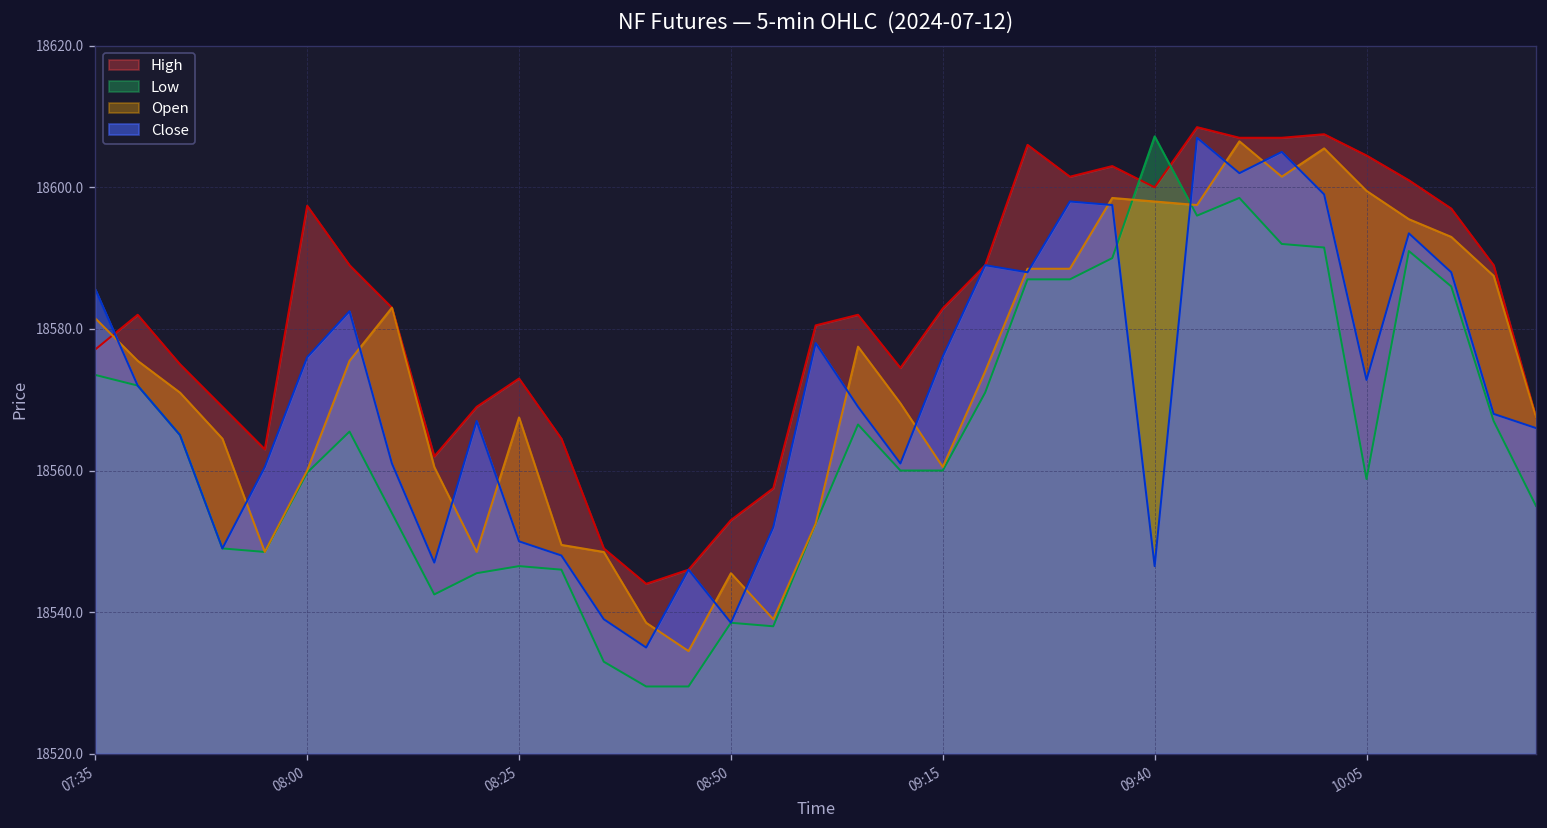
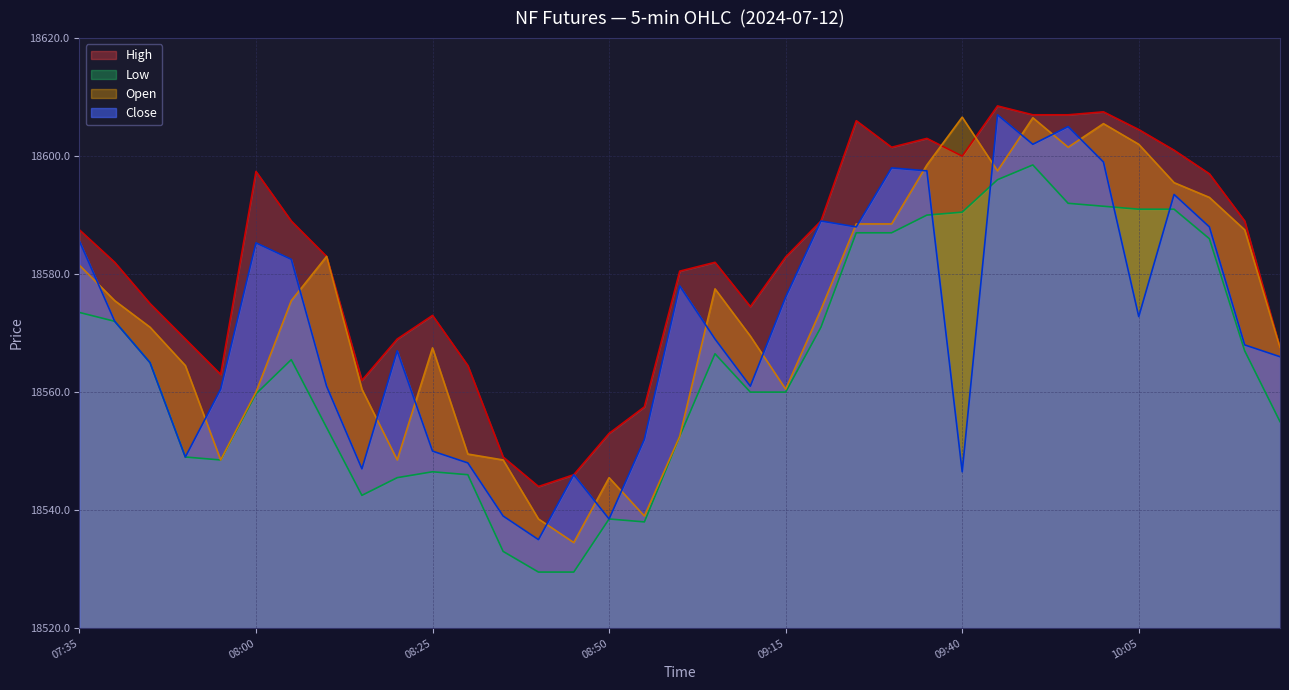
High, 07:35: 18577 -> 18588
Close, 08:00: 18576 -> 18585
Low, 09:40: 18607 -> 18591
Open, 09:40: 18598 -> 18607
Low, 10:05: 18559 -> 18591
Open, 10:05: 18600 -> 18602
